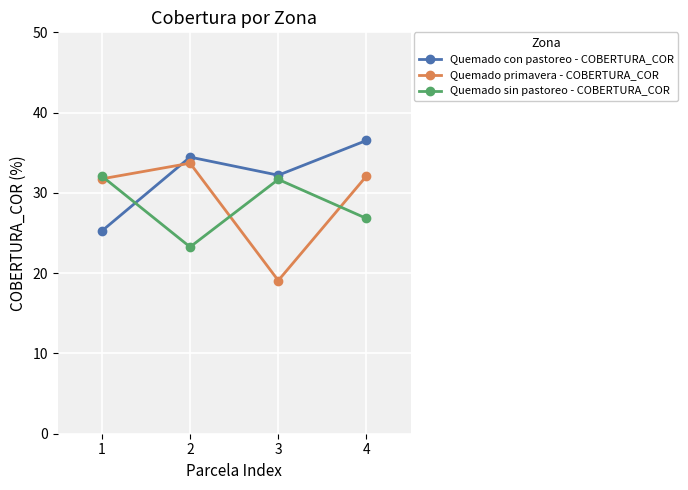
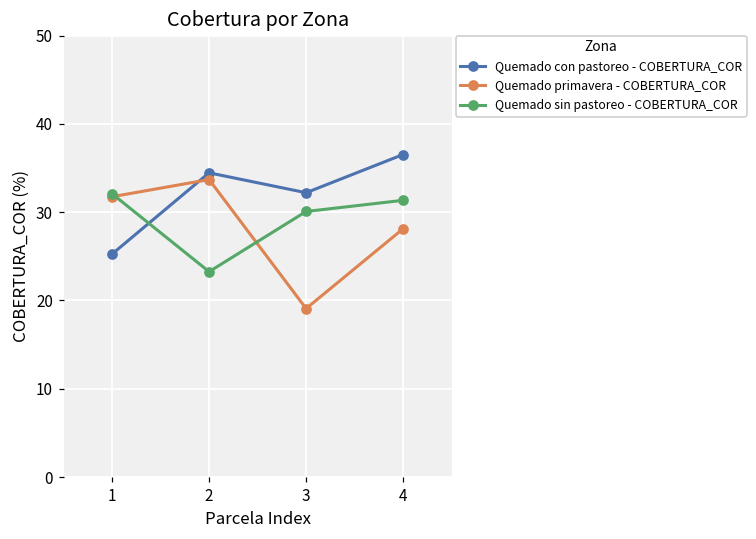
Quemado sin pastoreo - COBERTURA_COR, 3: 32 -> 30
Quemado primavera - COBERTURA_COR, 4: 32 -> 28
Quemado sin pastoreo - COBERTURA_COR, 4: 27 -> 31
